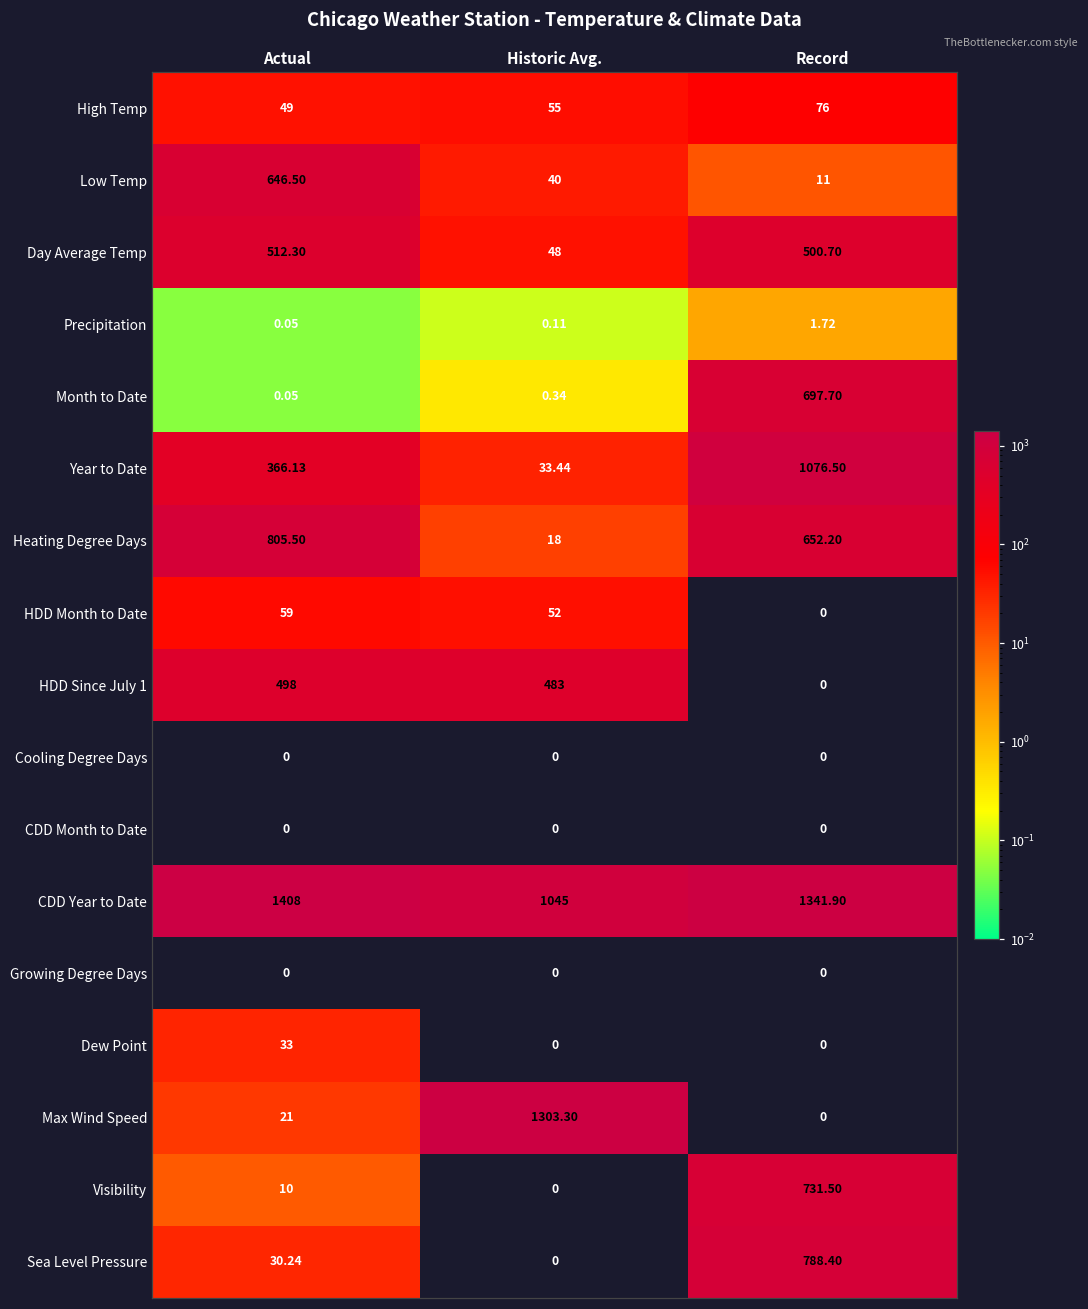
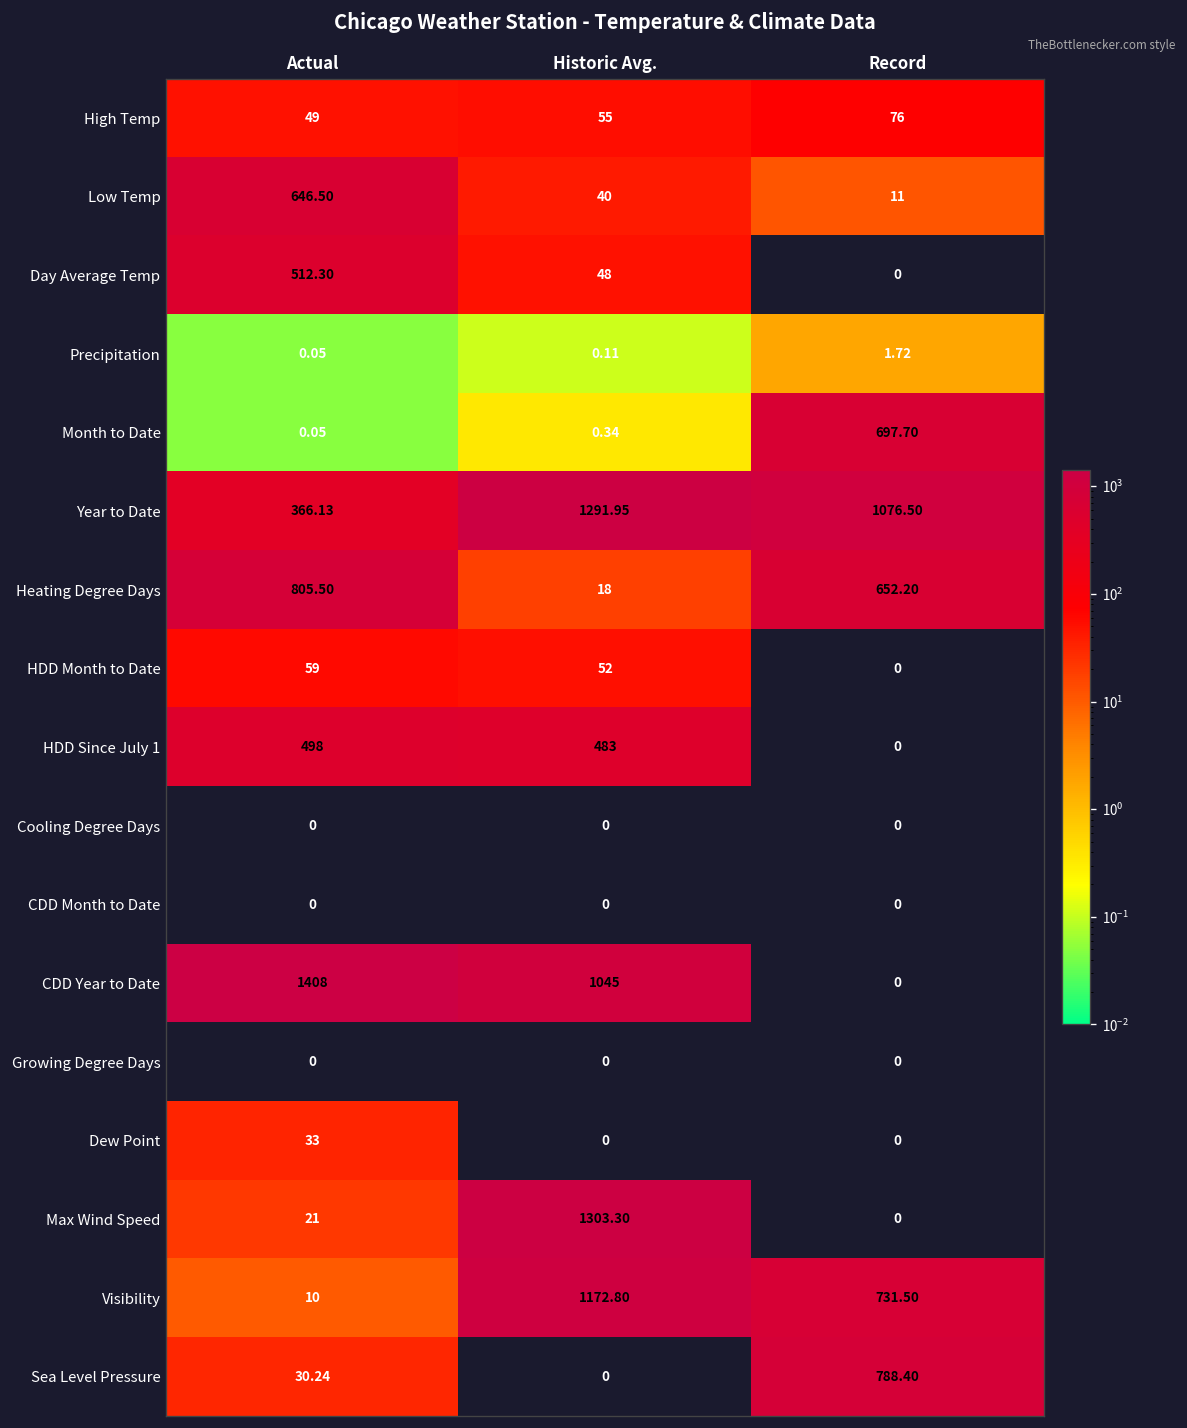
Day Average Temp, Record: 500.70 -> 0
Year to Date, Historic Avg.: 33.44 -> 1291.95
CDD Year to Date, Record: 1341.90 -> 0
Visibility, Historic Avg.: 0 -> 1172.80
